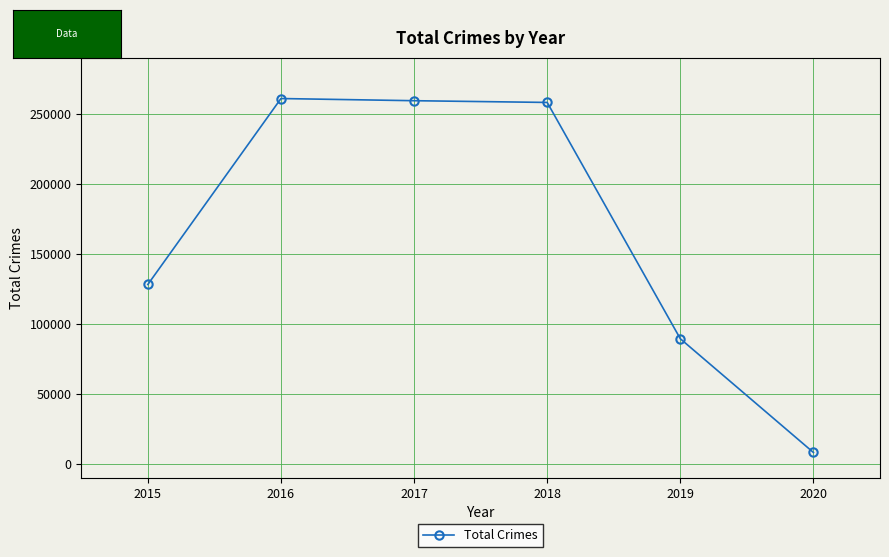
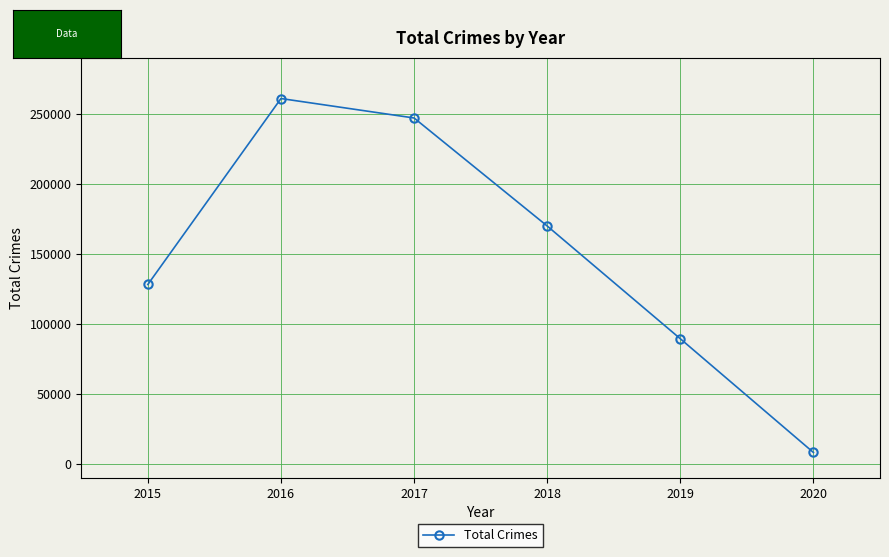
2017: 259000 -> 247000
2018: 258000 -> 170000
